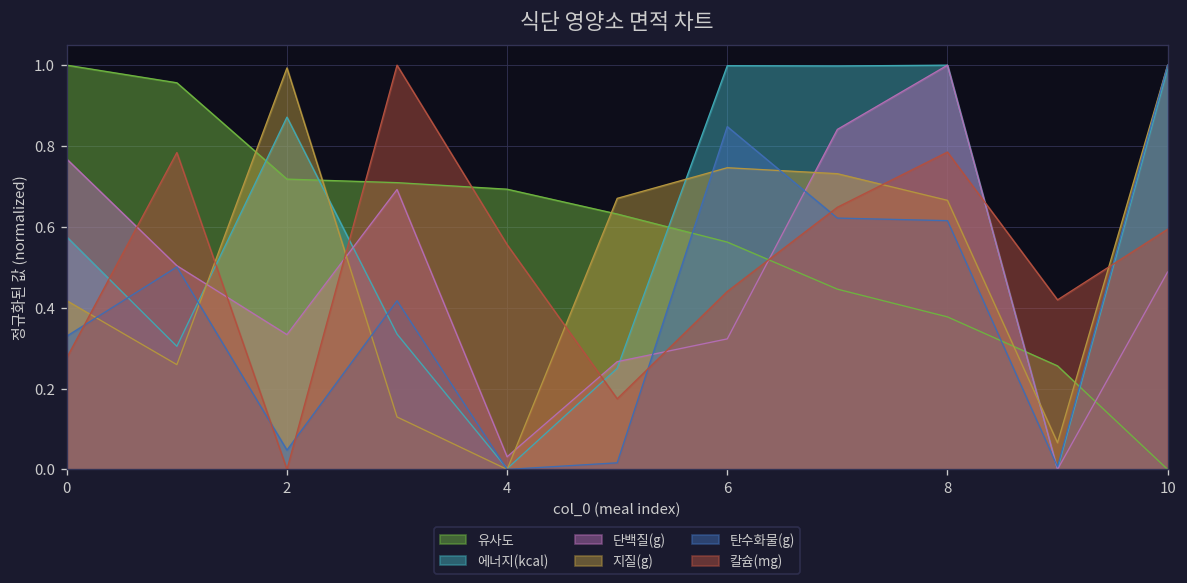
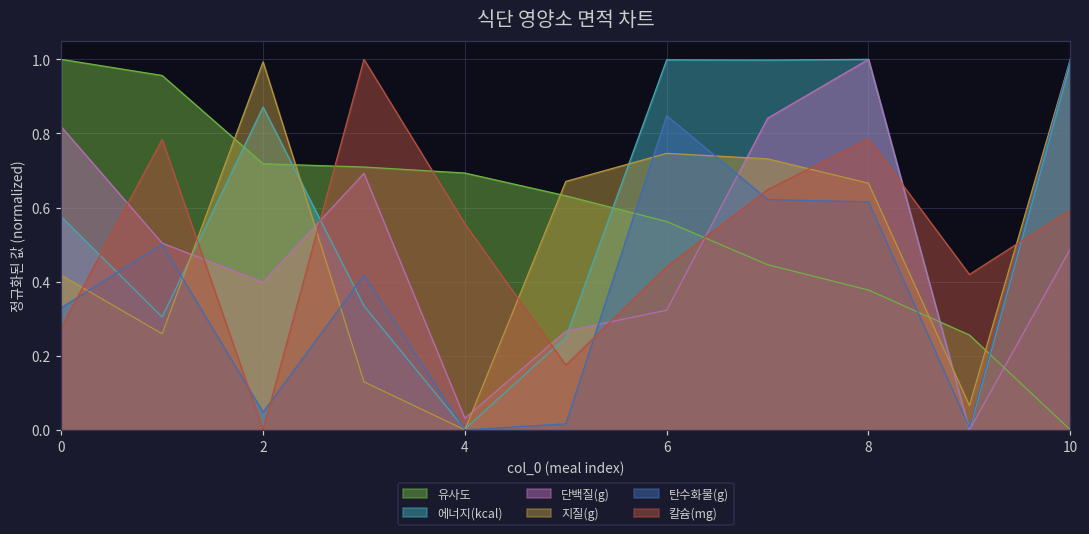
단백질(g), 0: 0.77 -> 0.82
단백질(g), 2: 0.33 -> 0.40
